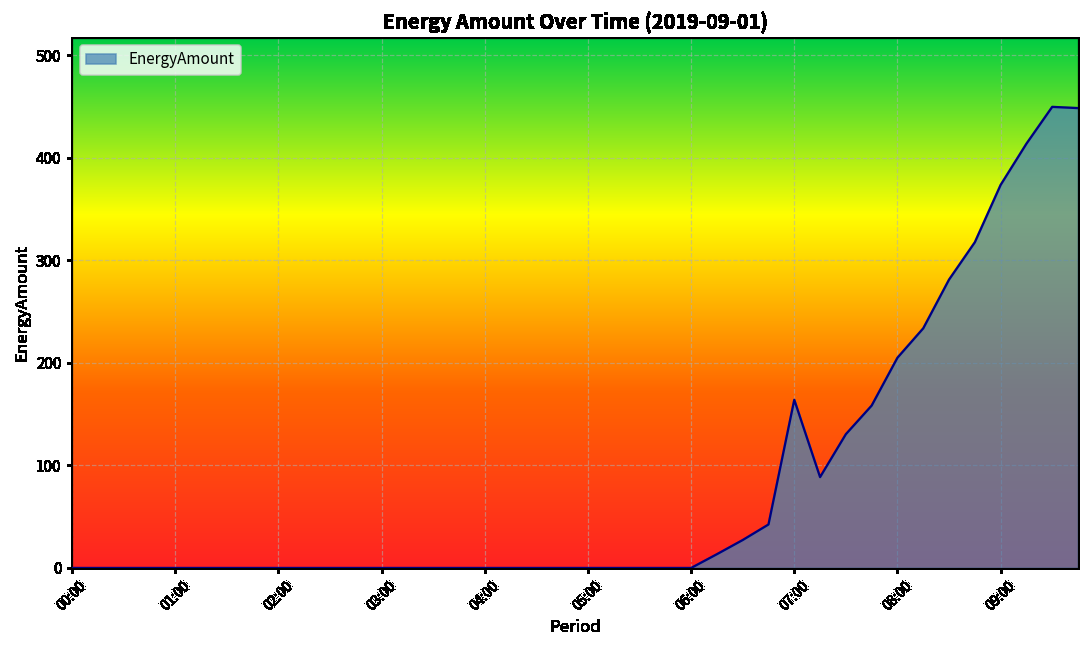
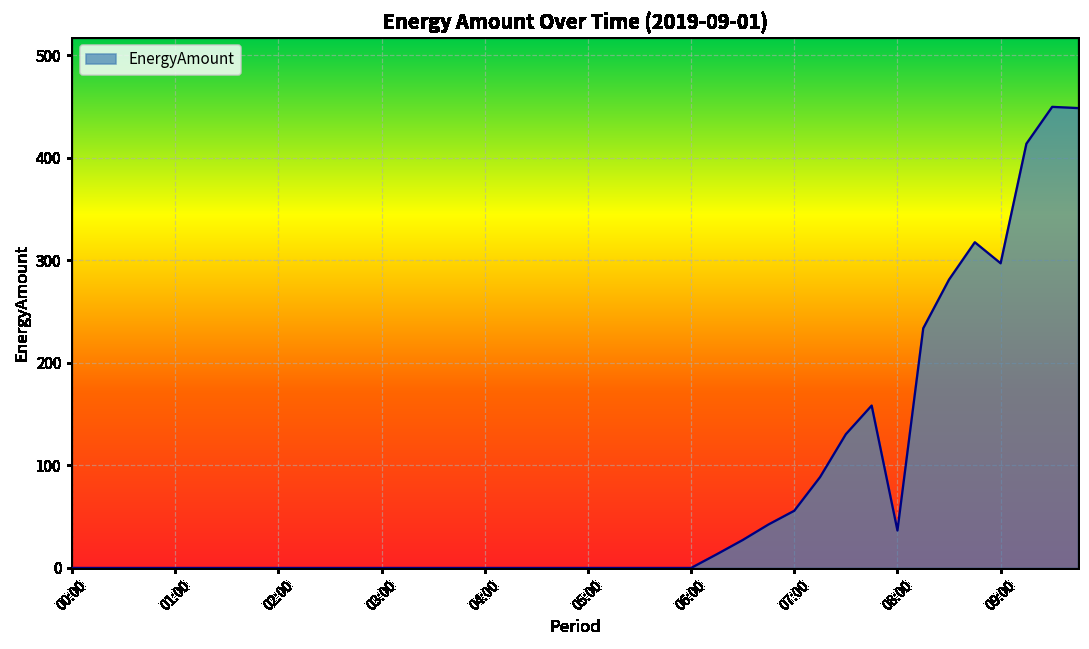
07:00: 160 -> 60
08:00: 210 -> 40
09:00: 370 -> 300
